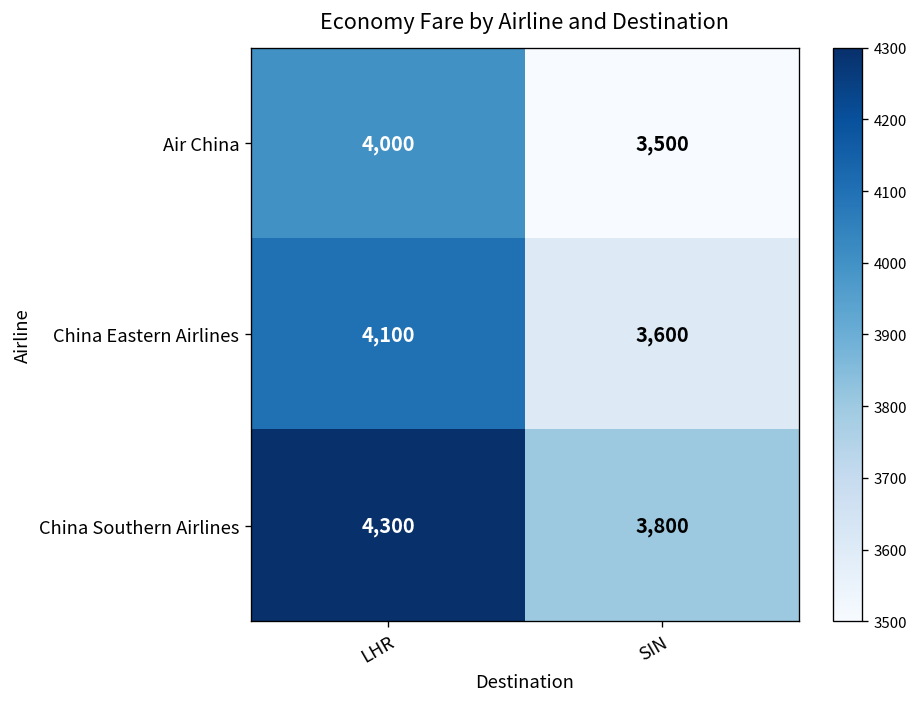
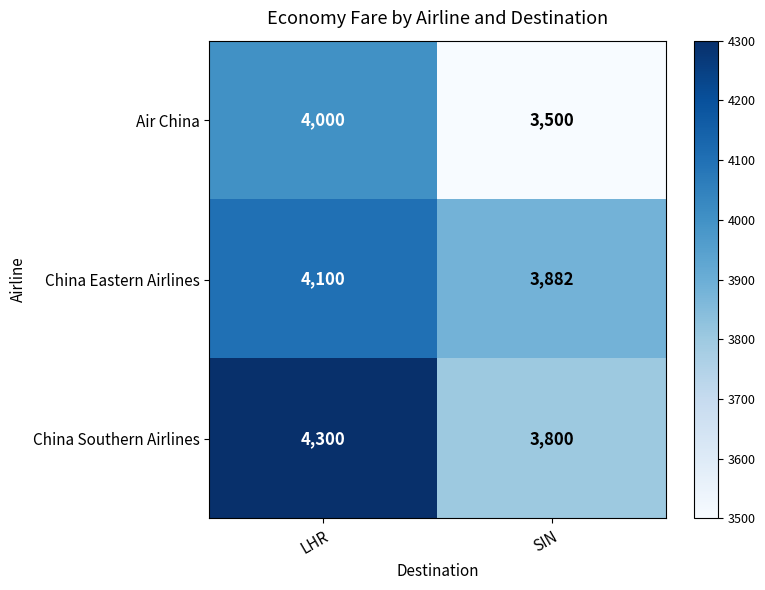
China Eastern Airlines, SIN: 3,600 -> 3,882
